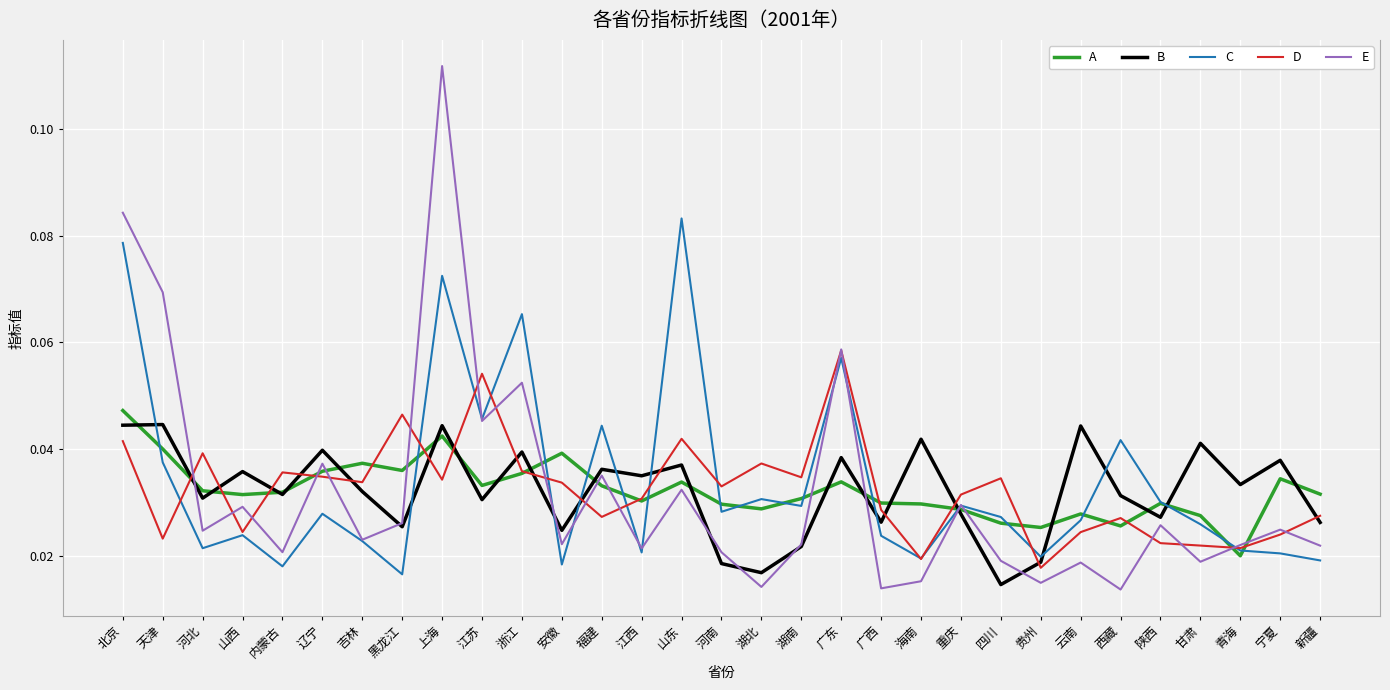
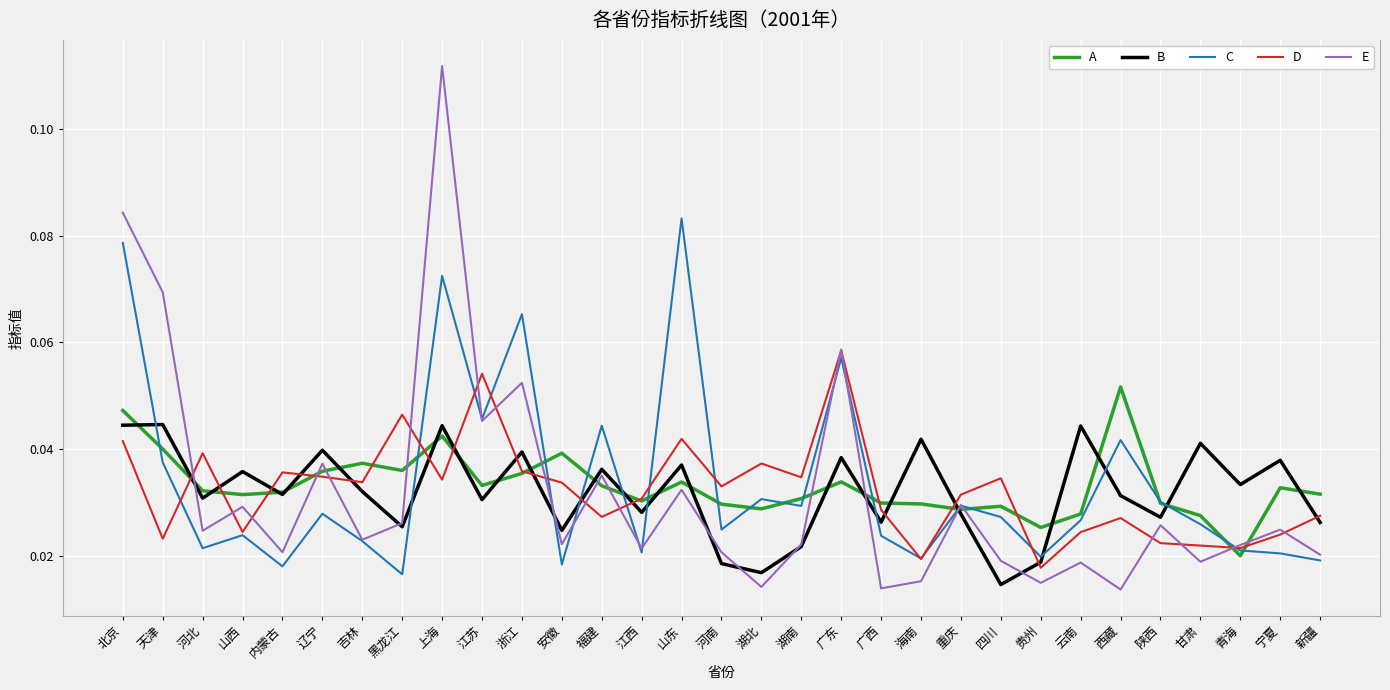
B, 江西: 0.035 -> 0.028
C, 河南: 0.028 -> 0.025
A, 四川: 0.026 -> 0.029
A, 西藏: 0.026 -> 0.052
A, 宁夏: 0.034 -> 0.033
E, 新疆: 0.022 -> 0.020
